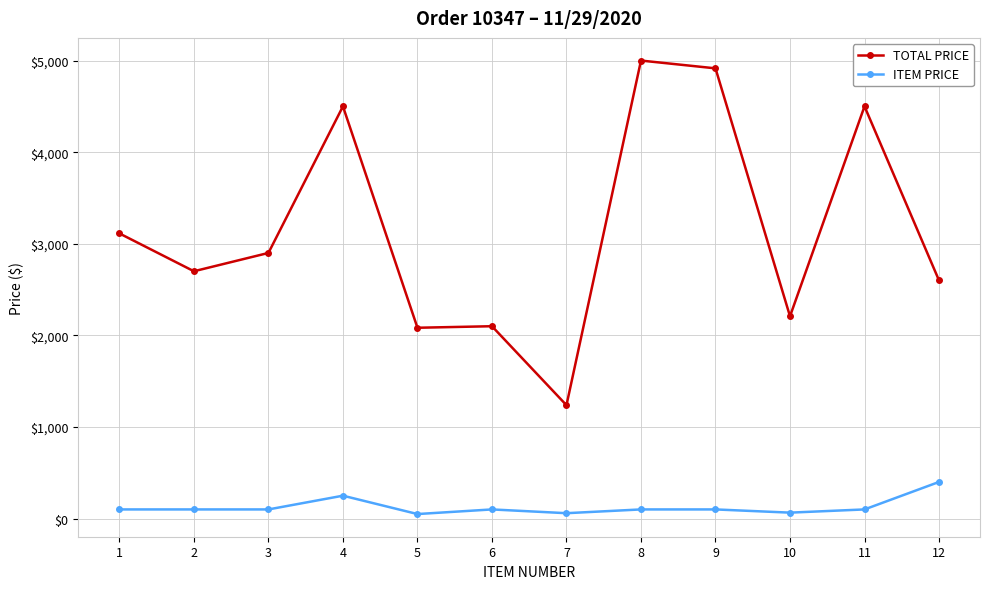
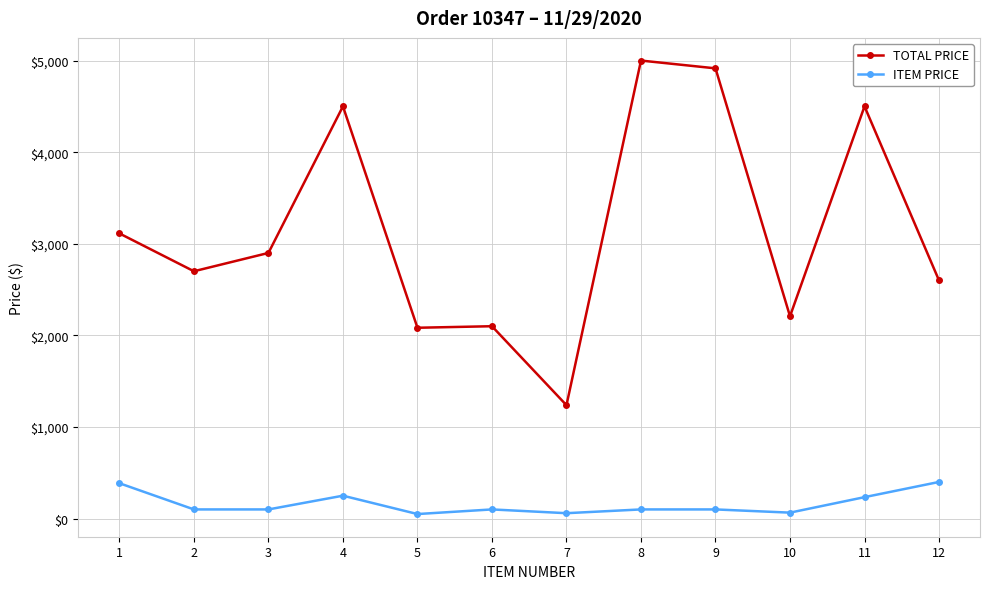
ITEM PRICE, 1: $100 -> $400
ITEM PRICE, 11: $100 -> $200
